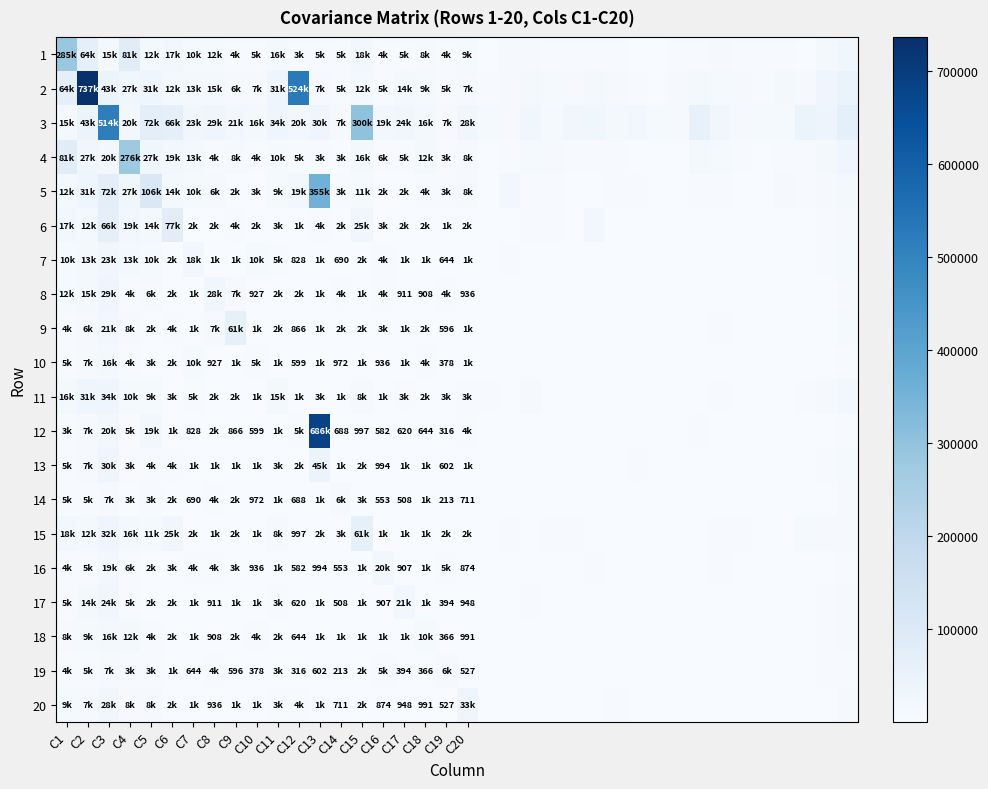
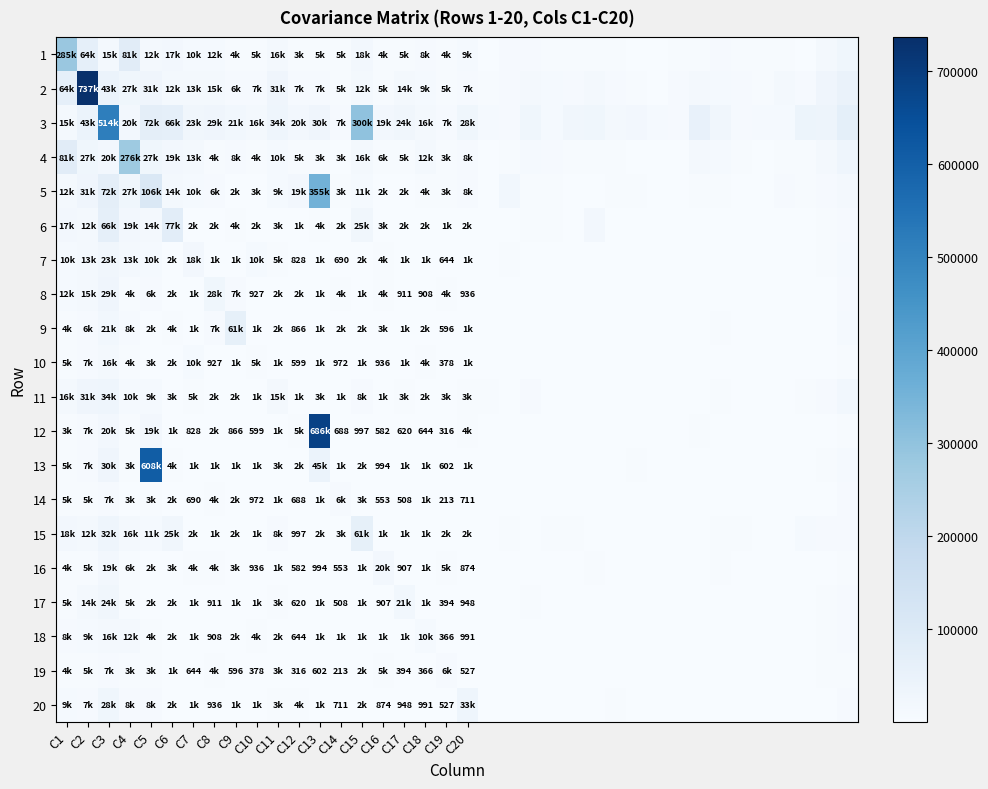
2, C12: 524k -> 7k
13, C5: 4k -> 608k
